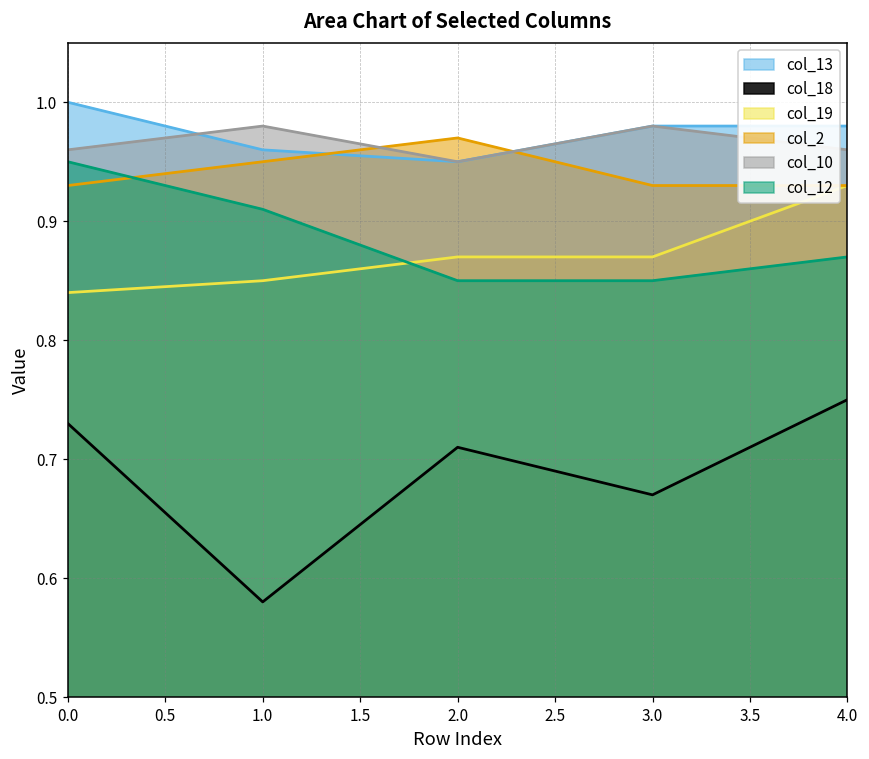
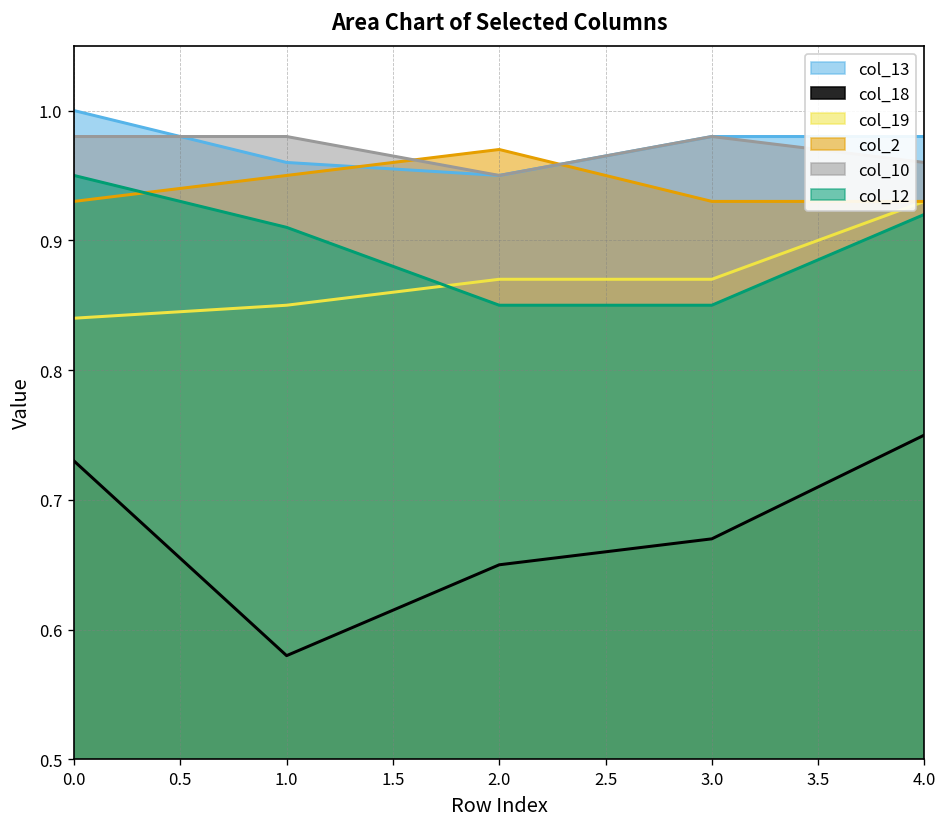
col_10, 0.0: 0.96 -> 0.98
col_18, 2.0: 0.71 -> 0.65
col_12, 4.0: 0.87 -> 0.92
